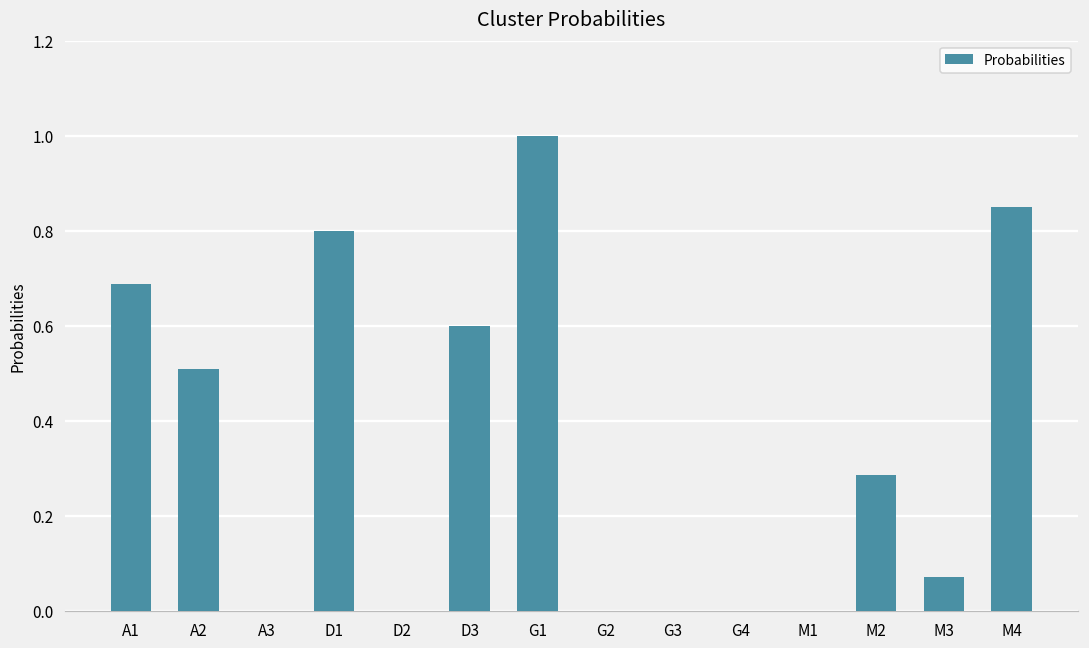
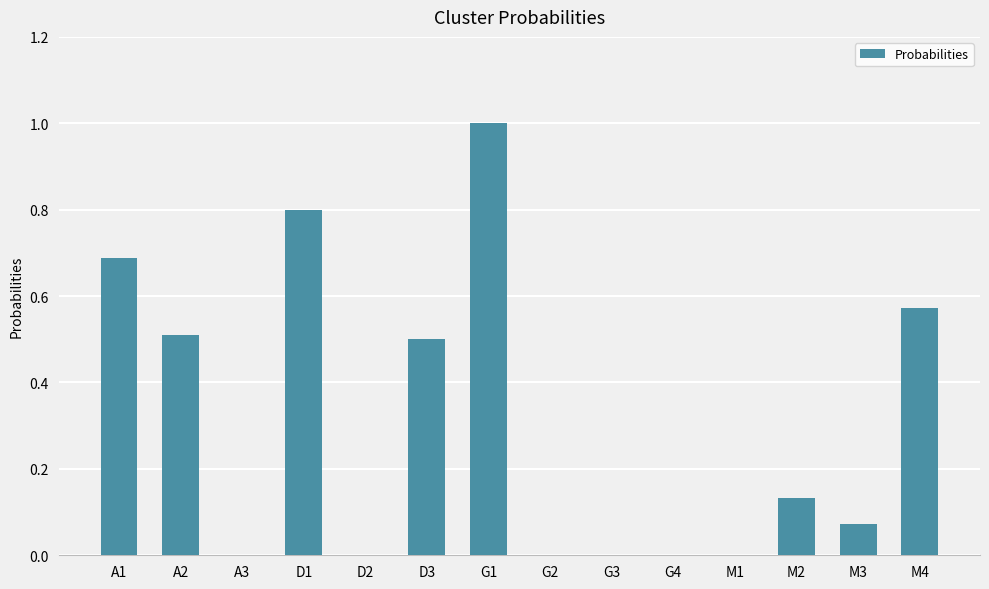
D3: 0.6 -> 0.5
M2: 0.29 -> 0.13
M4: 0.85 -> 0.57
